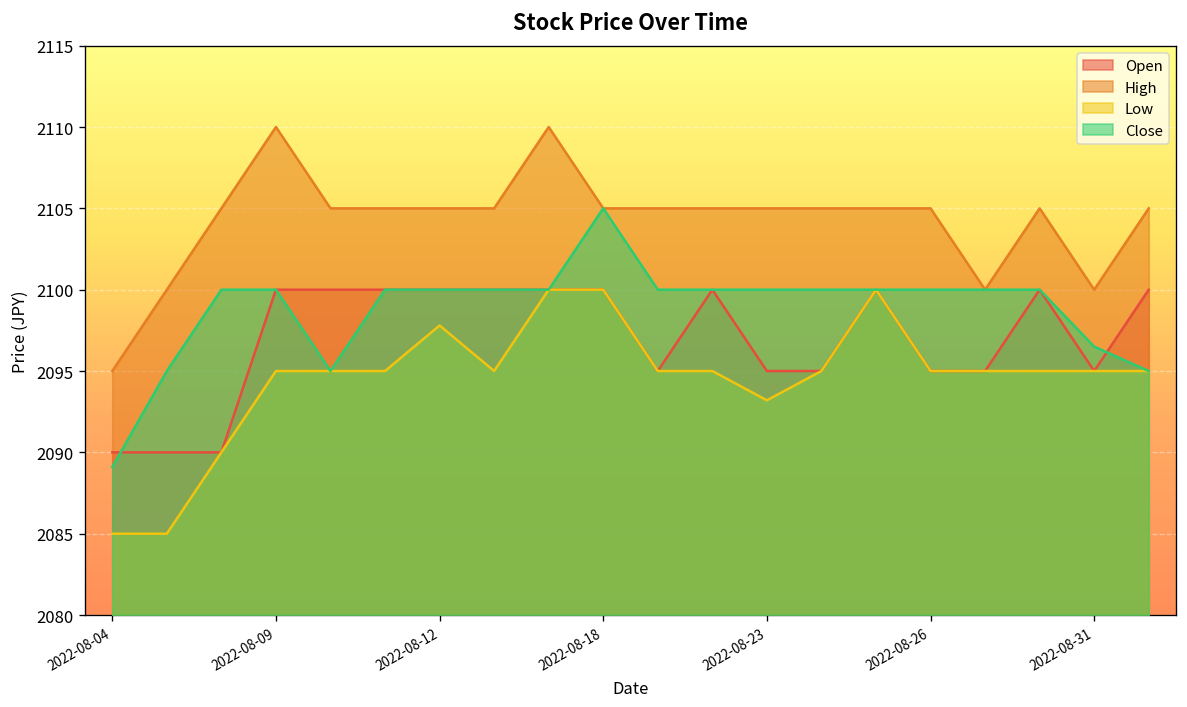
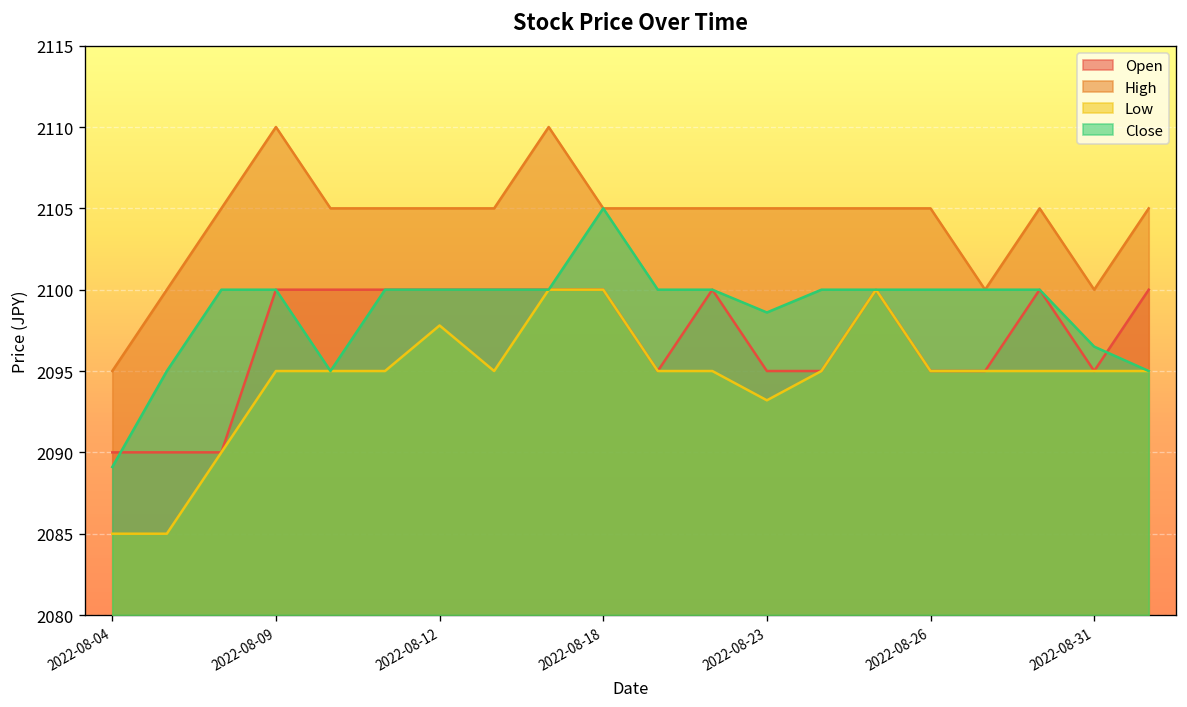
Close, 2022-08-23: 2100.0 -> 2098.6
